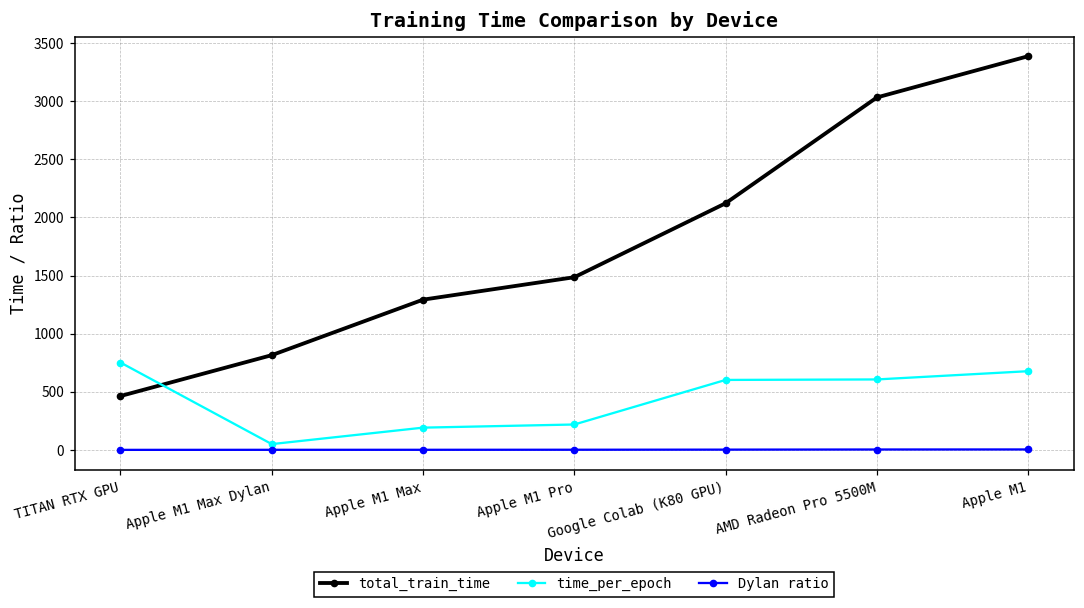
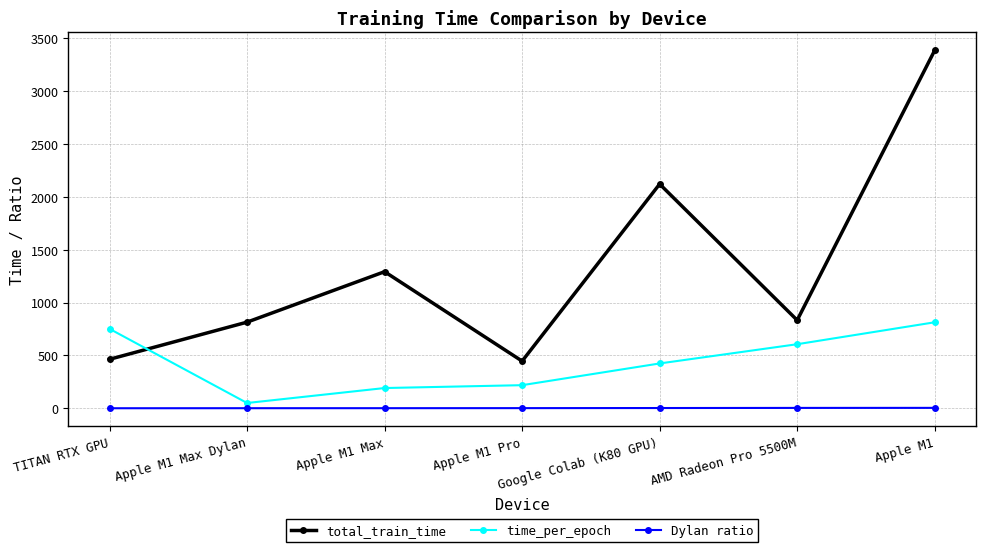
total_train_time, Apple M1 Pro: 1490 -> 450
time_per_epoch, Google Colab (K80 GPU): 600 -> 420
total_train_time, AMD Radeon Pro 5500M: 3030 -> 830
time_per_epoch, Apple M1: 680 -> 810
